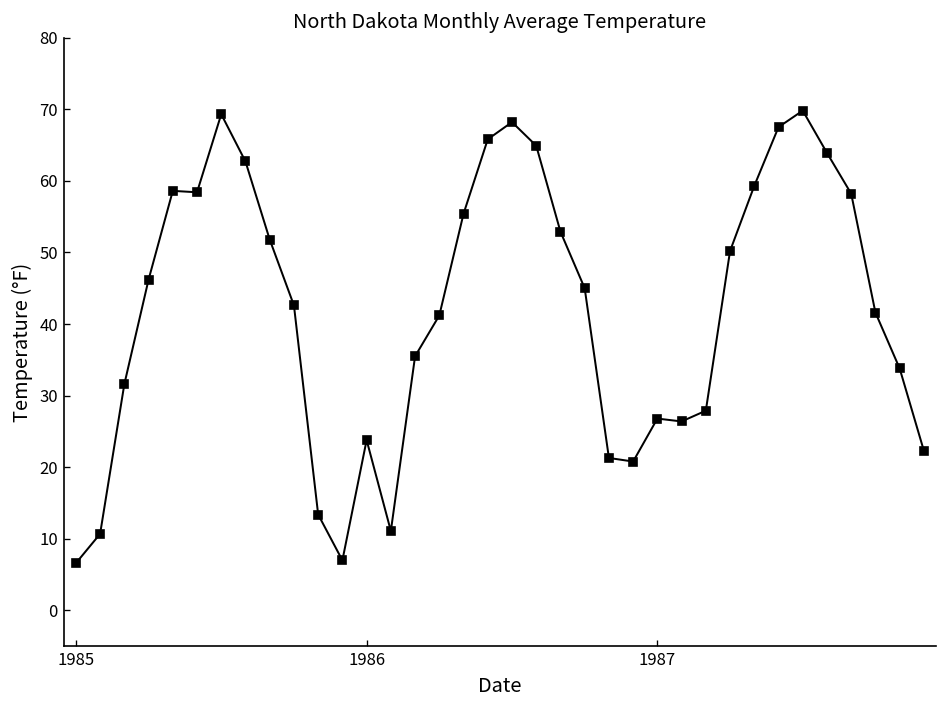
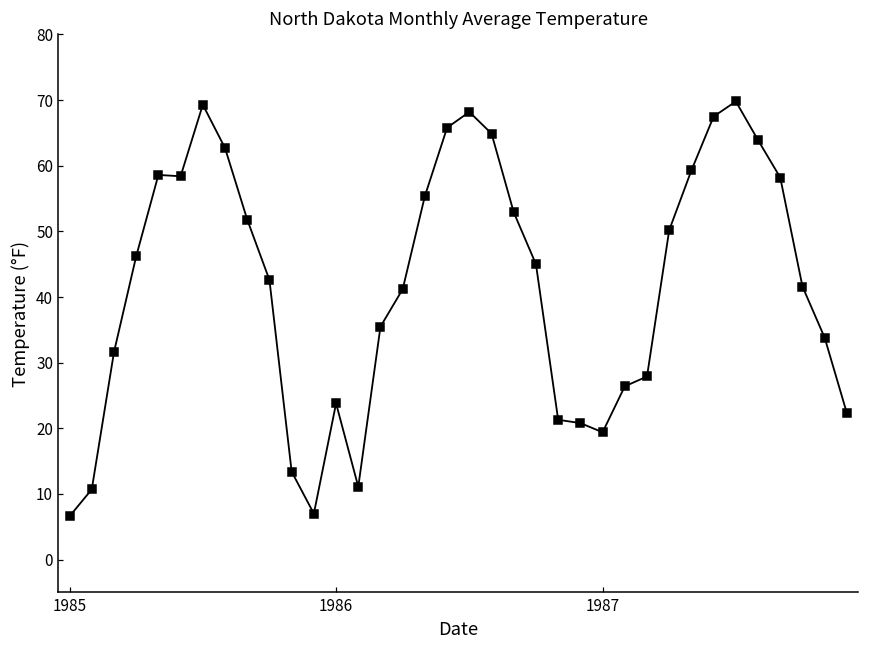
1987: 27 -> 19
